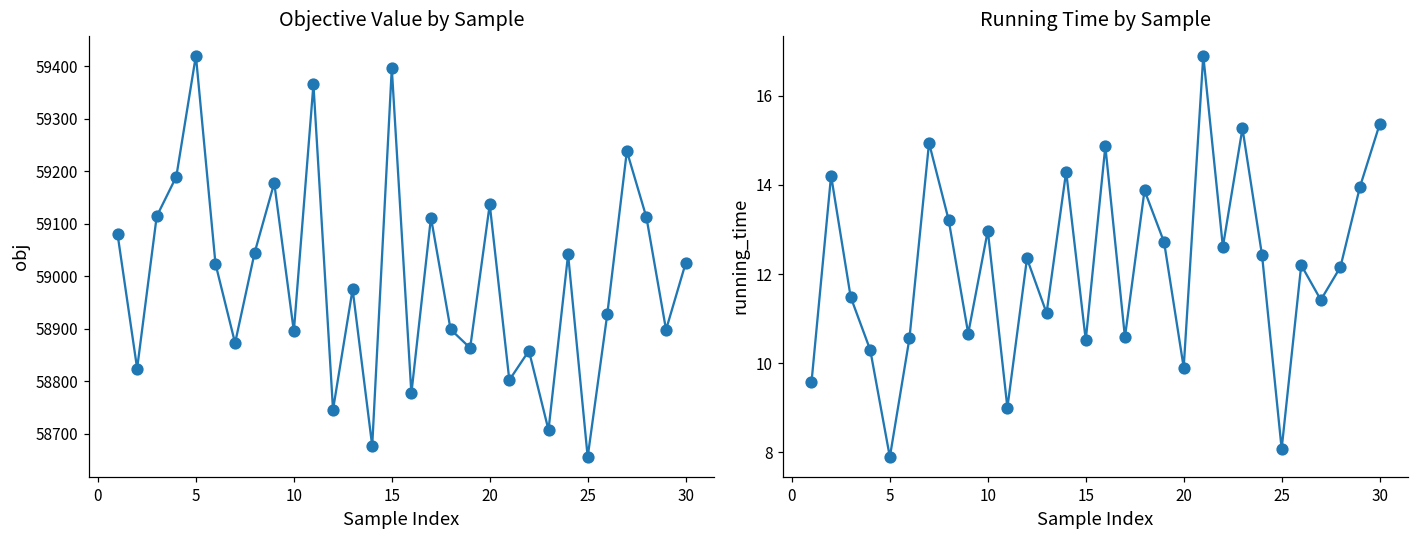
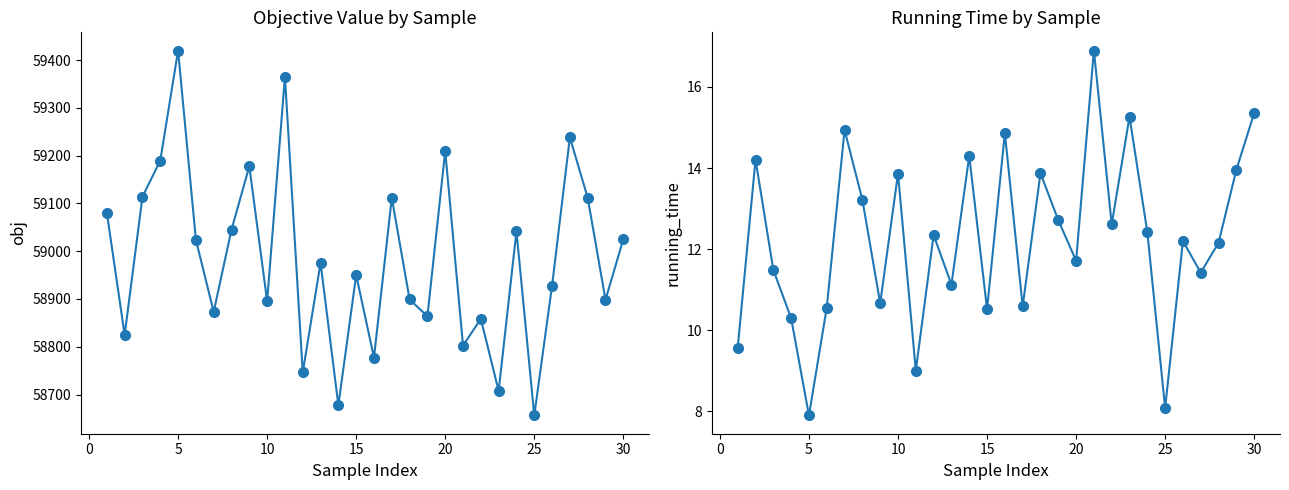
Objective Value by Sample, 15: 59400 -> 58950
Objective Value by Sample, 20: 59140 -> 59210
Running Time by Sample, 10: 13.0 -> 13.9
Running Time by Sample, 20: 9.9 -> 11.7
